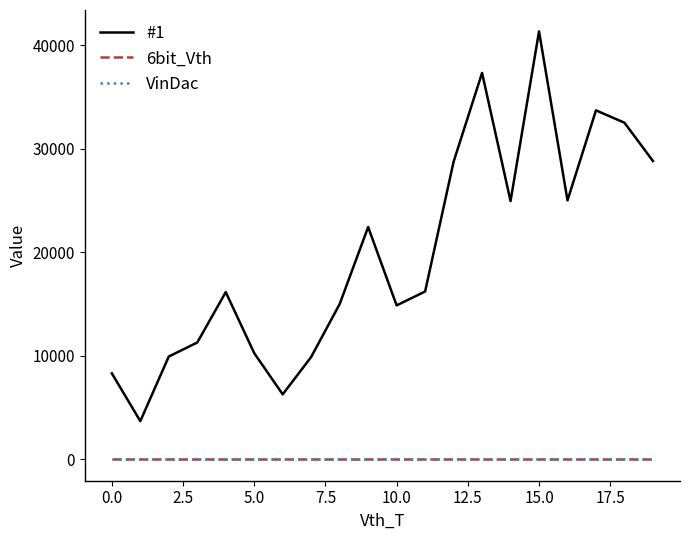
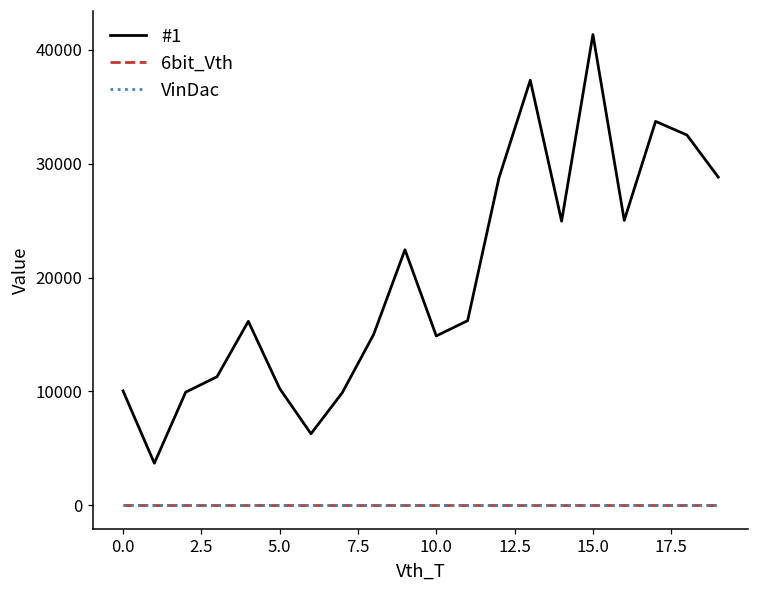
#1, 0.0: 8300 -> 10100
